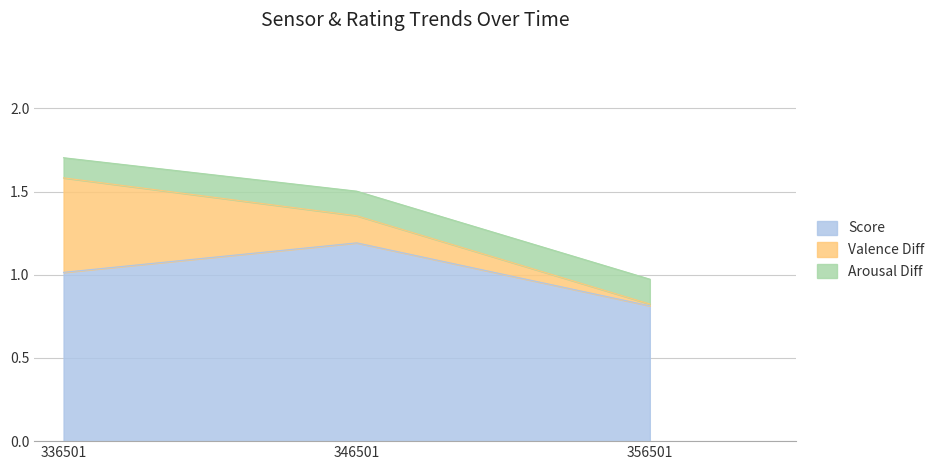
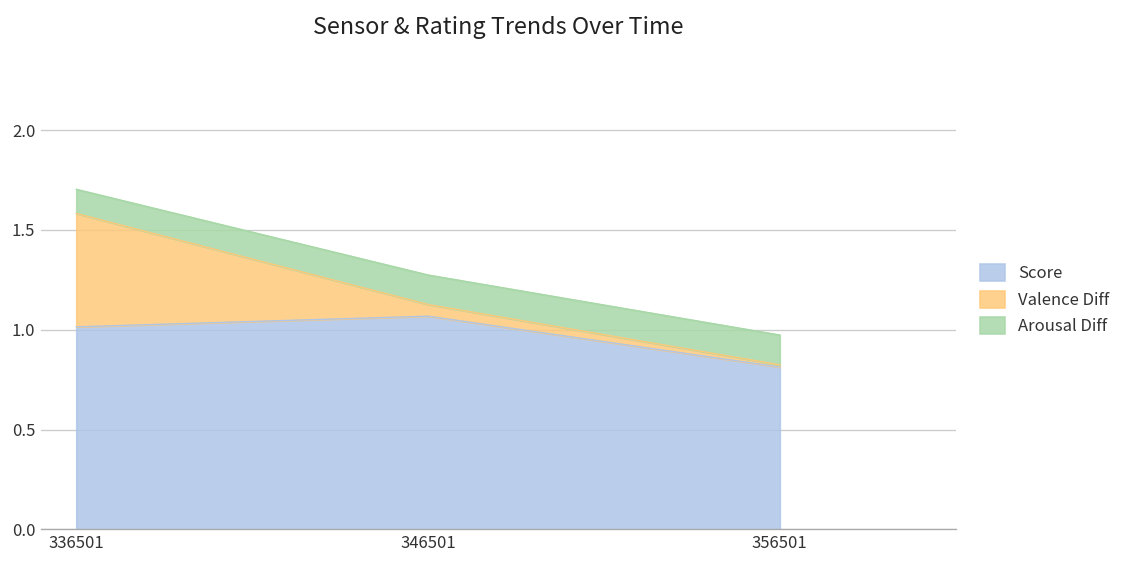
Score, 346501: 1.19 -> 1.07
Valence Diff, 346501: 0.16 -> 0.06
